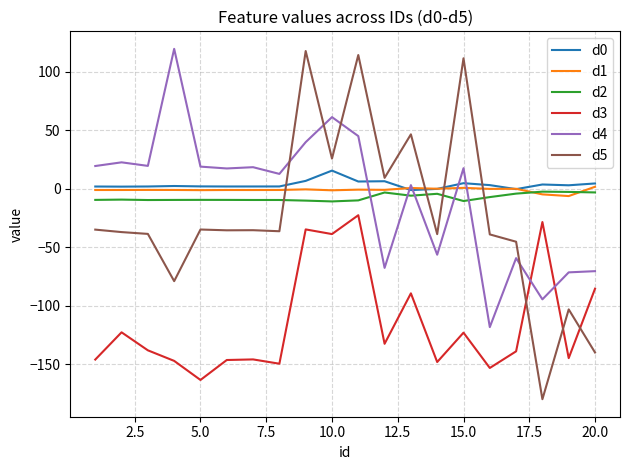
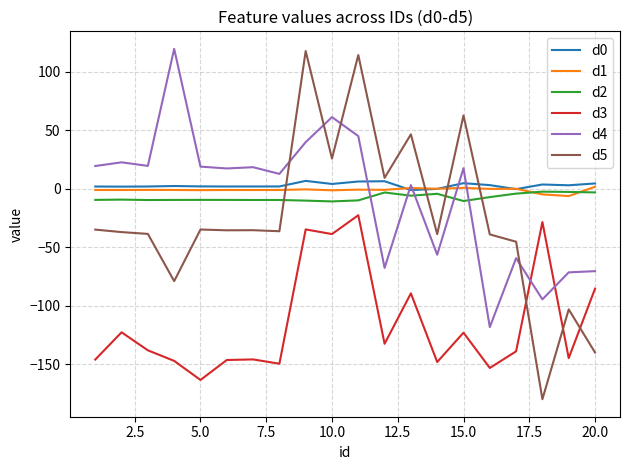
d0, 10.0: 15 -> 4
d5, 15.0: 111 -> 62
